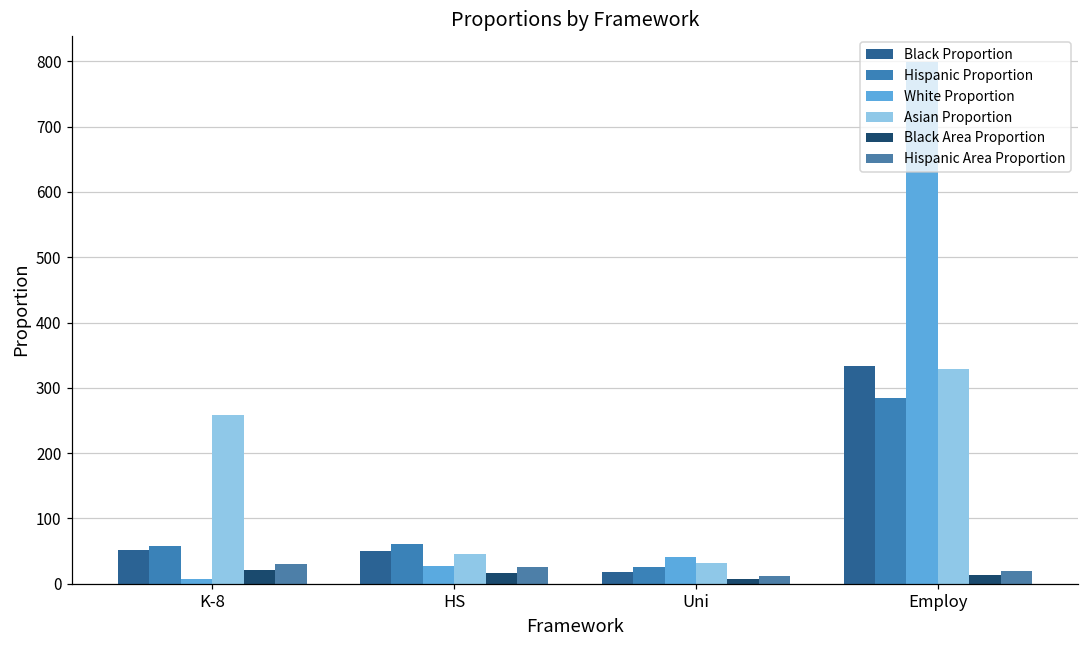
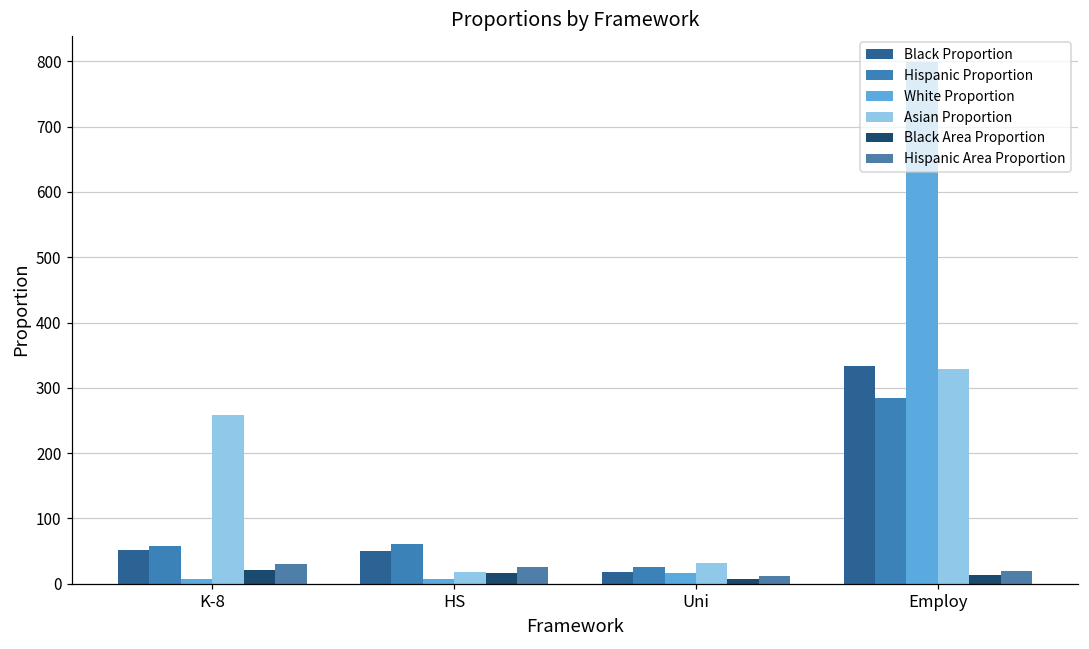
White Proportion, HS: 30 -> 10
Asian Proportion, HS: 50 -> 20
White Proportion, Uni: 40 -> 20
